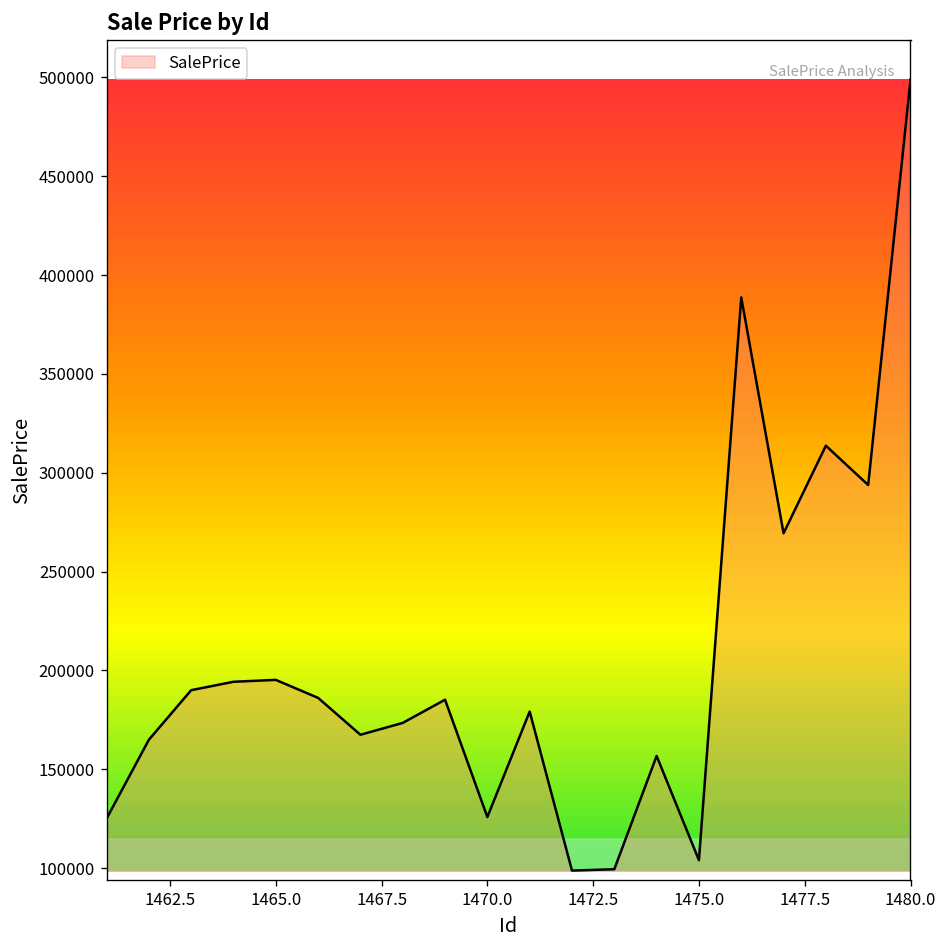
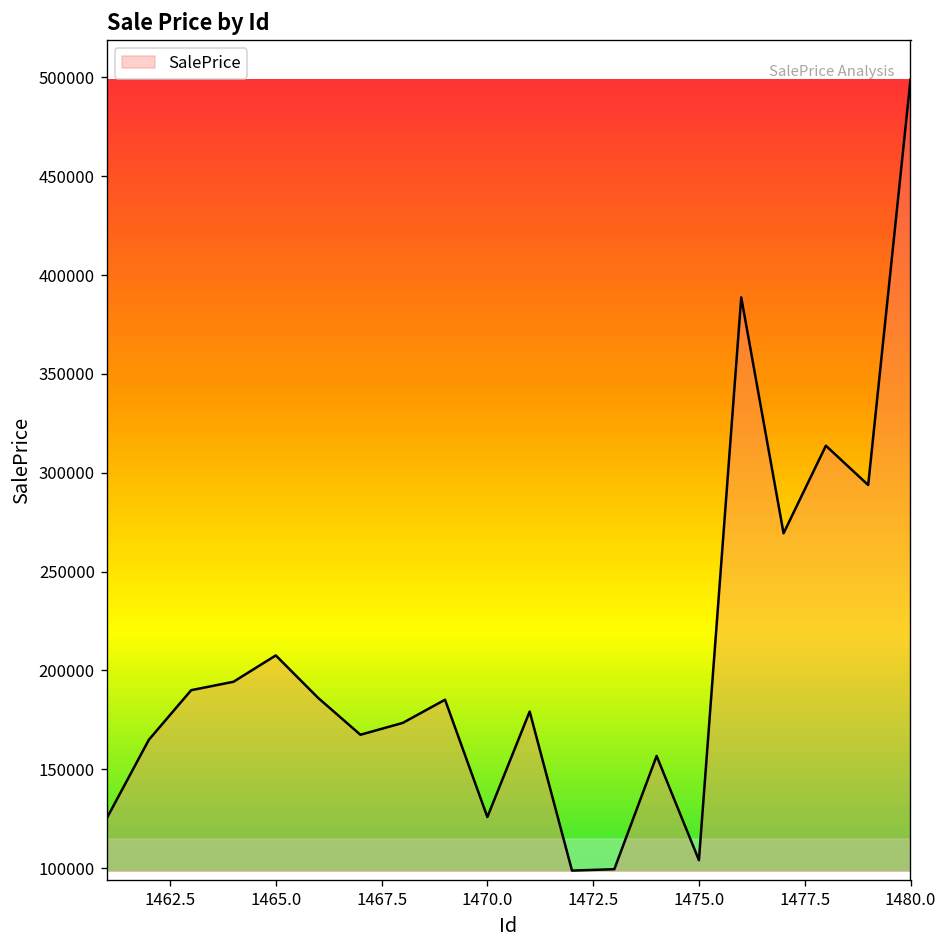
1465.0: 195000 -> 208000
